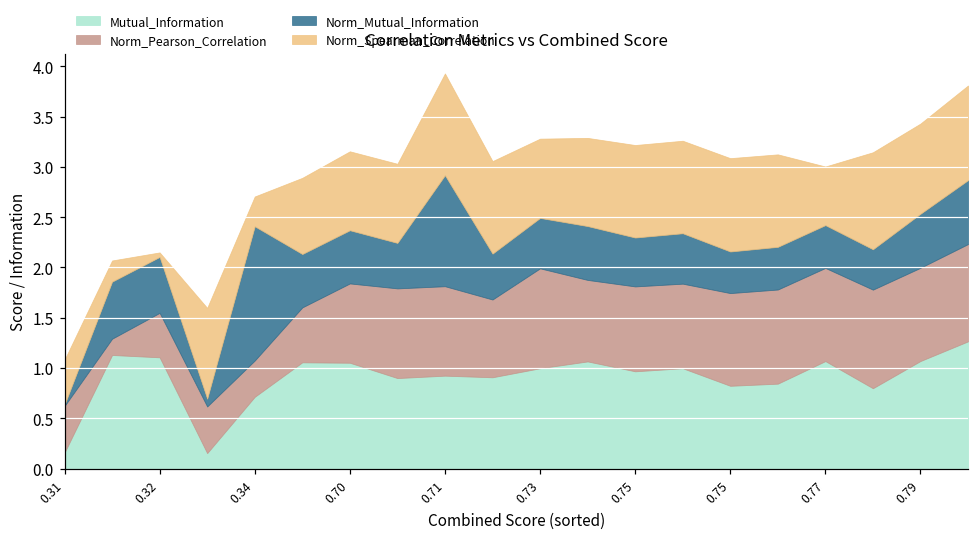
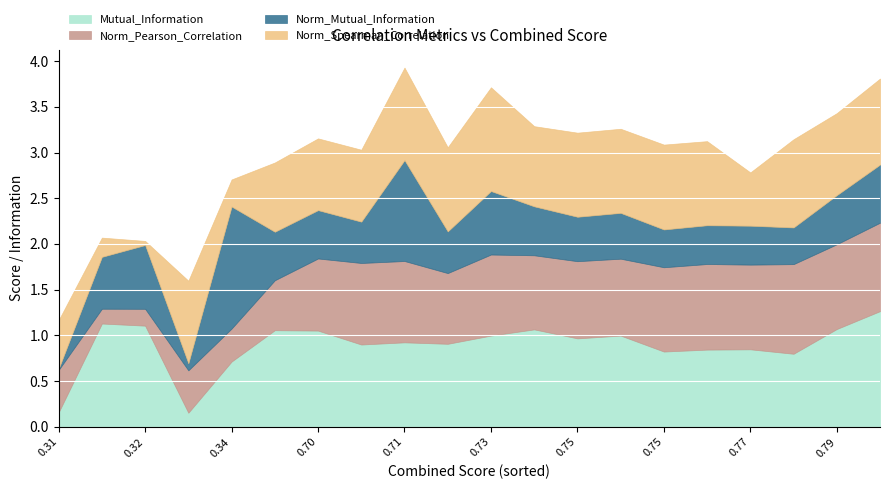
Norm_Spearman_Correlation, 0.31: 0.4 -> 0.5
Norm_Pearson_Correlation, 0.32: 0.4 -> 0.2
Norm_Mutual_Information, 0.32: 0.6 -> 0.7
Norm_Pearson_Correlation, 0.73: 1.0 -> 0.9
Norm_Mutual_Information, 0.73: 0.5 -> 0.7
Norm_Spearman_Correlation, 0.73: 0.8 -> 1.1
Mutual_Information, 0.77: 1.1 -> 0.8
